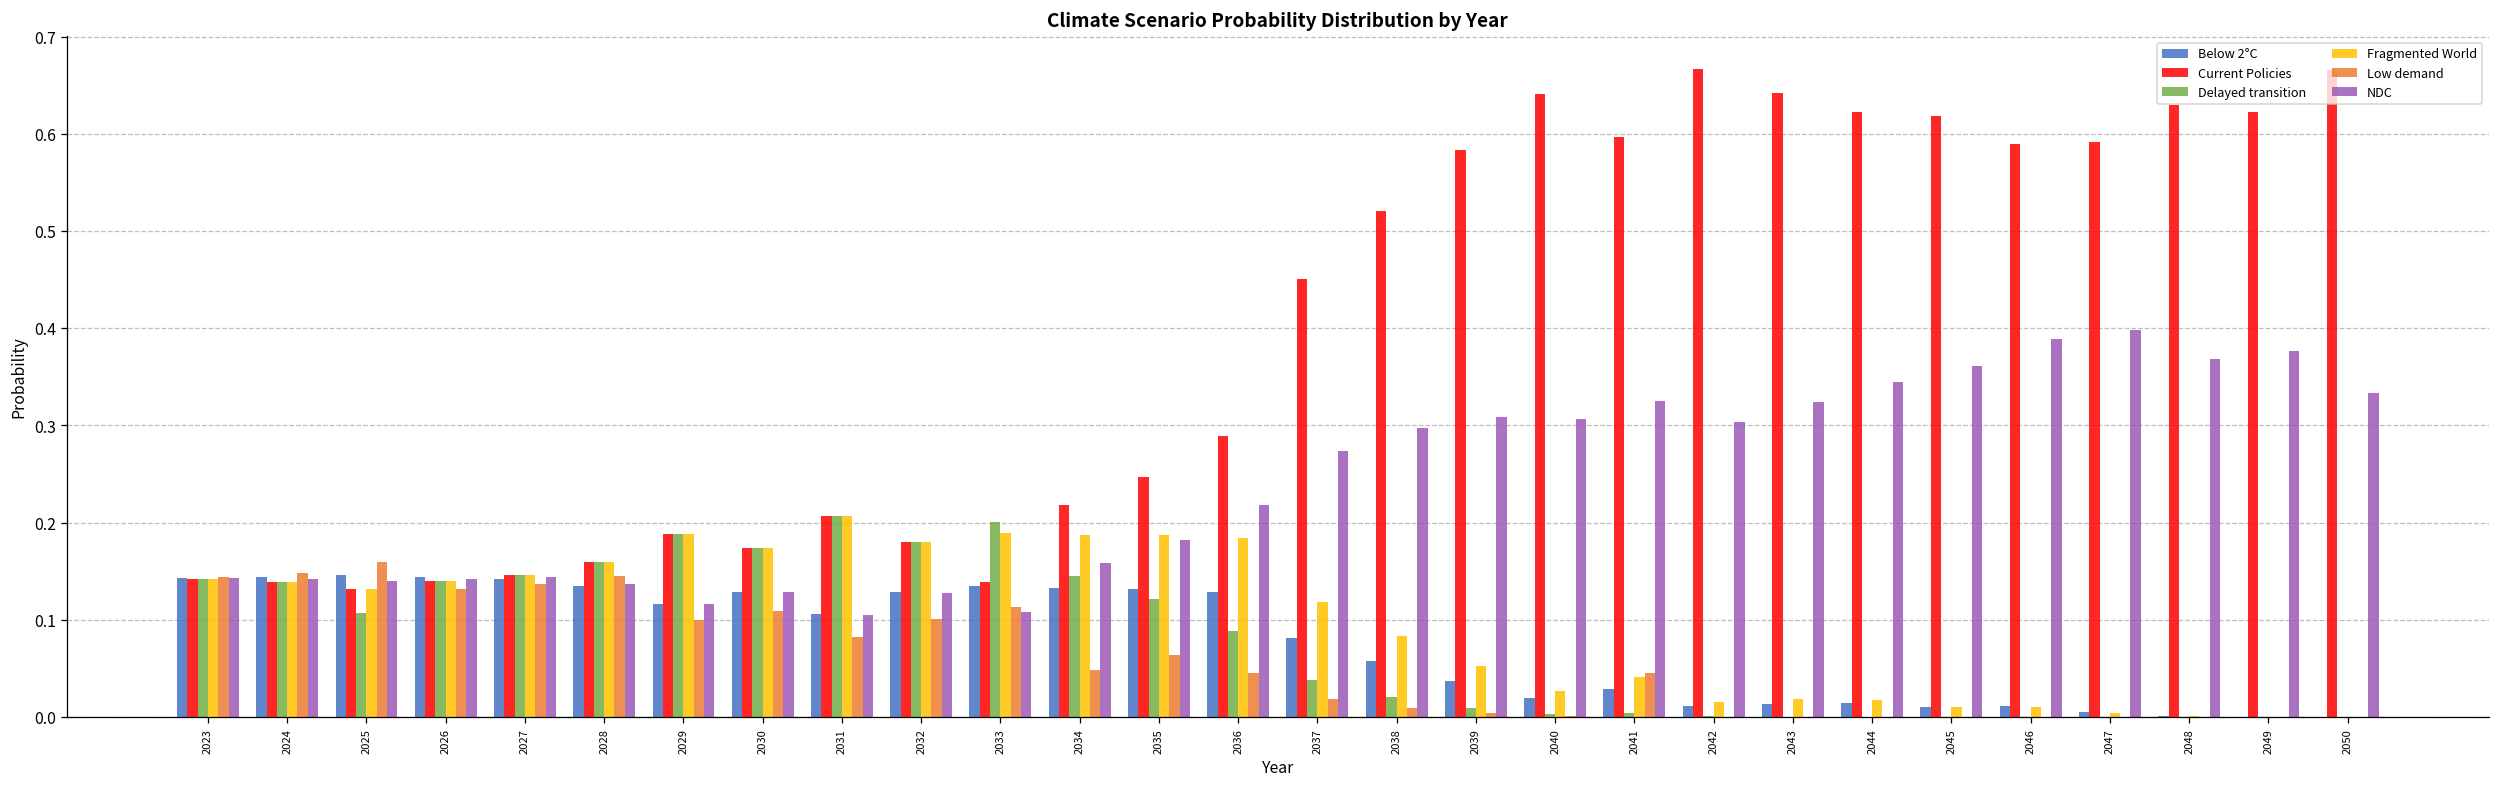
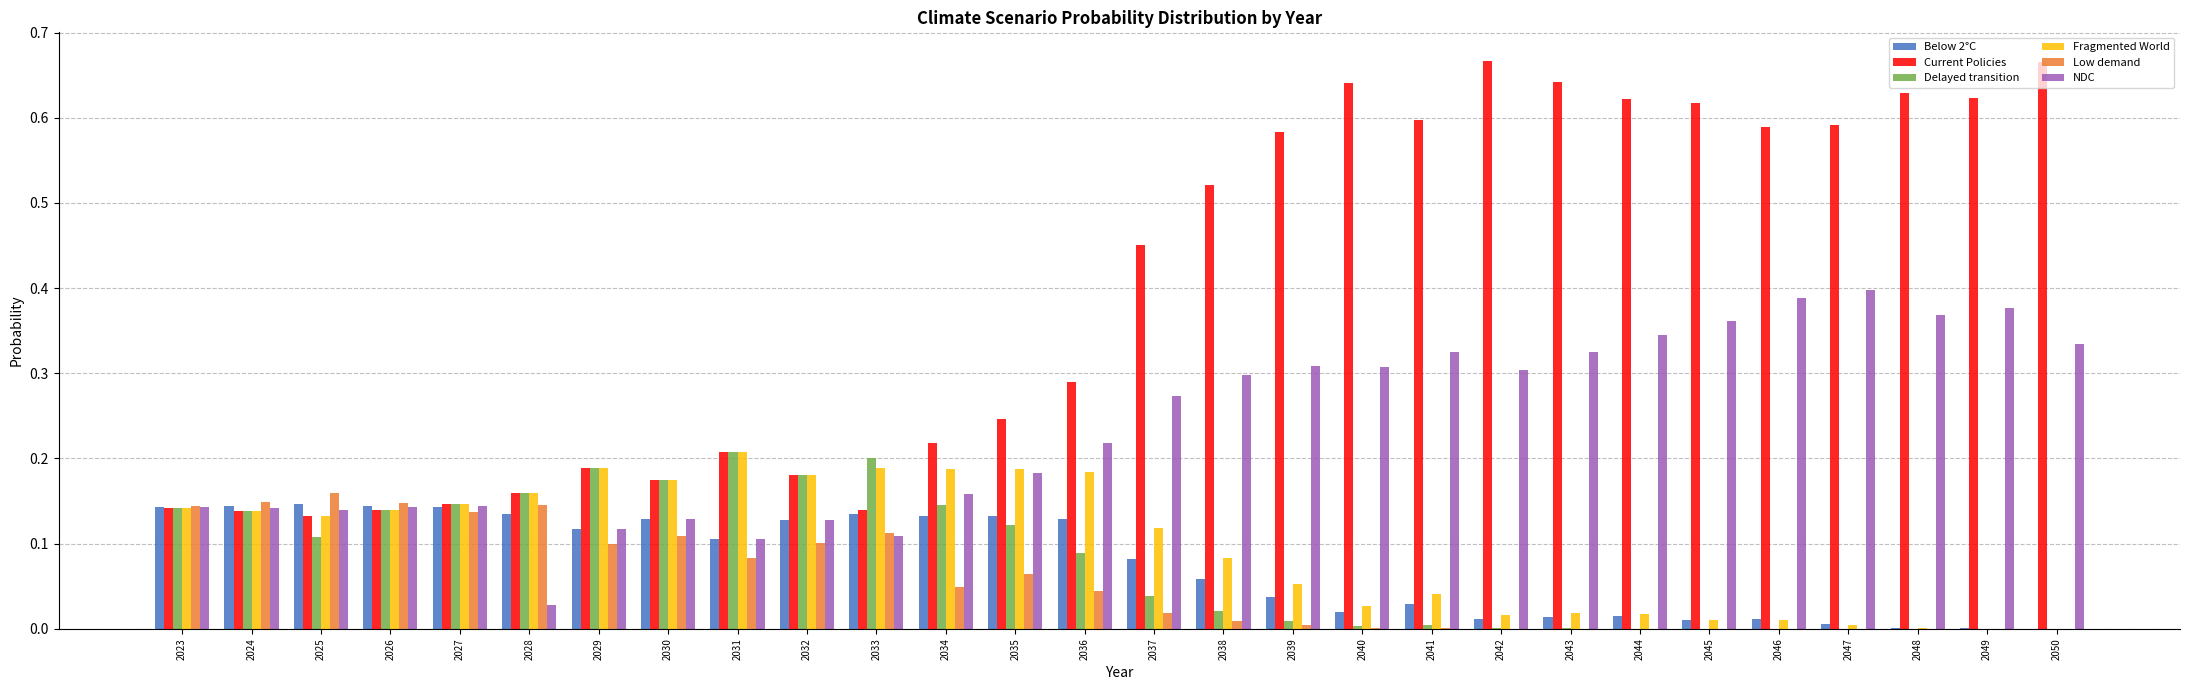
Low demand, 2026: 0.13 -> 0.15
NDC, 2028: 0.14 -> 0.03
Low demand, 2041: 0.05 -> 0.00
